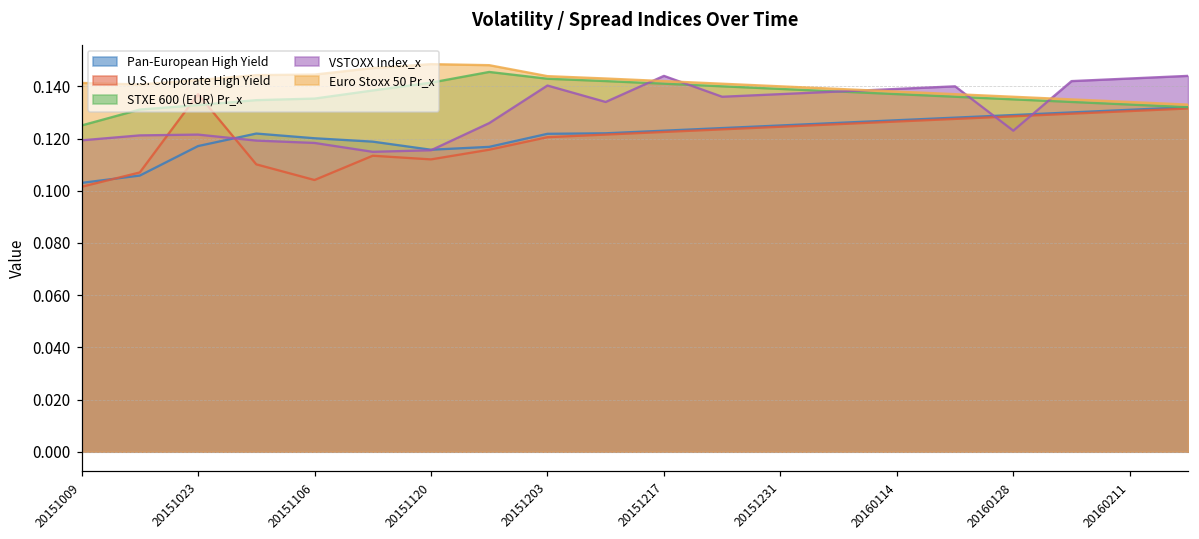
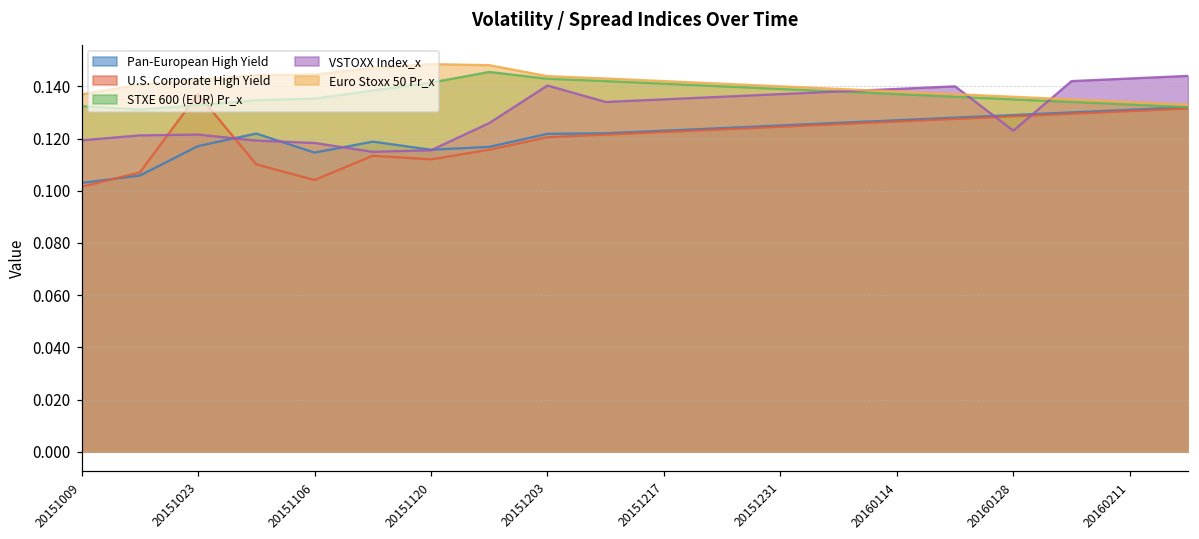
STXE 600 (EUR) Pr_x, 20151009: 0.125 -> 0.132
Euro Stoxx 50 Pr_x, 20151009: 0.141 -> 0.137
Pan-European High Yield, 20151106: 0.120 -> 0.115
VSTOXX Index_x, 20151217: 0.144 -> 0.135
